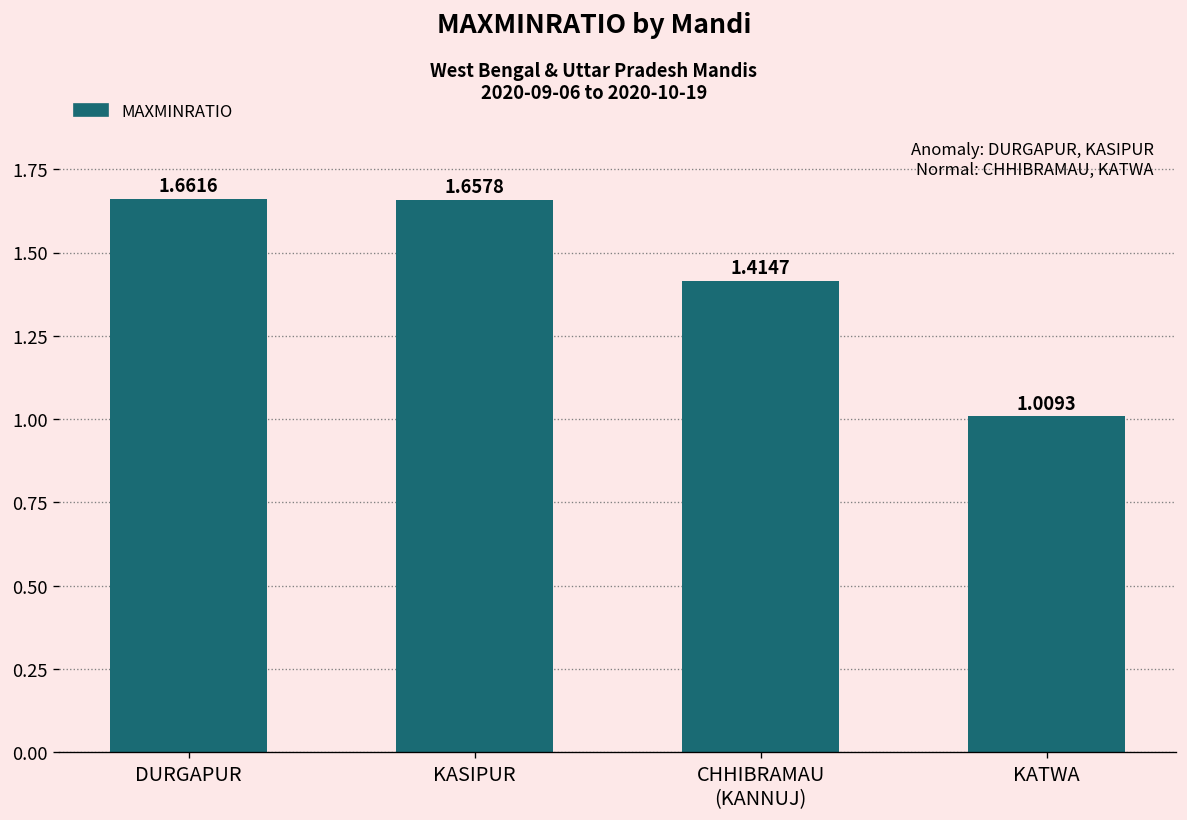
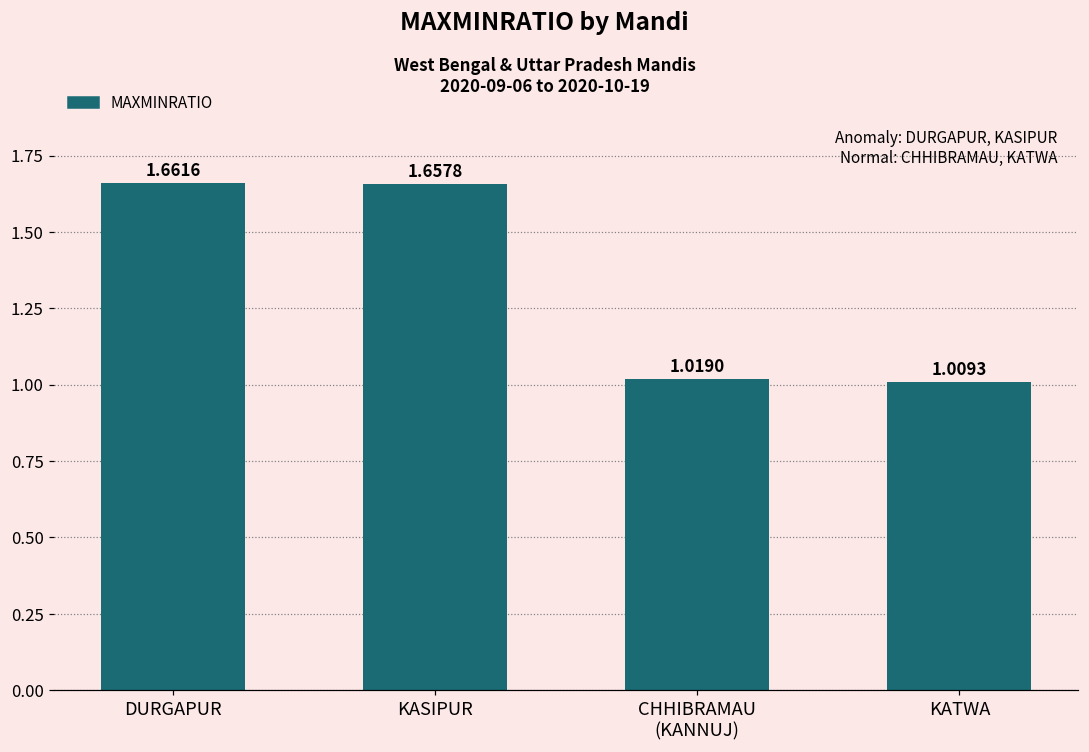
CHHIBRAMAU (KANNUJ): 1.4147 -> 1.0190
